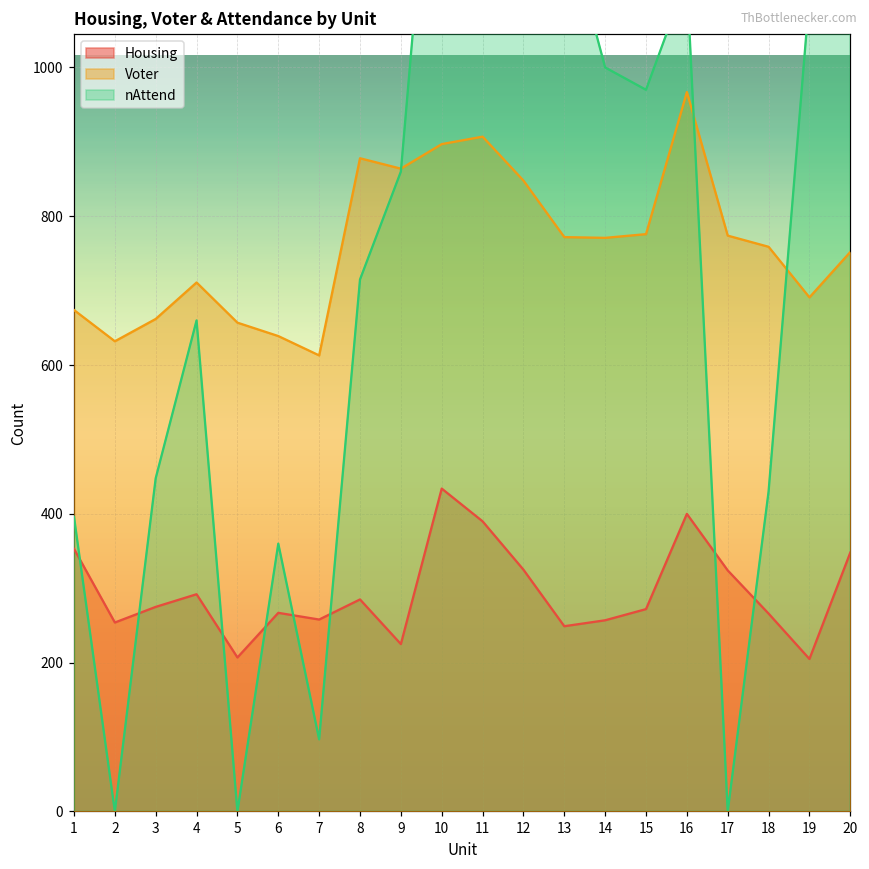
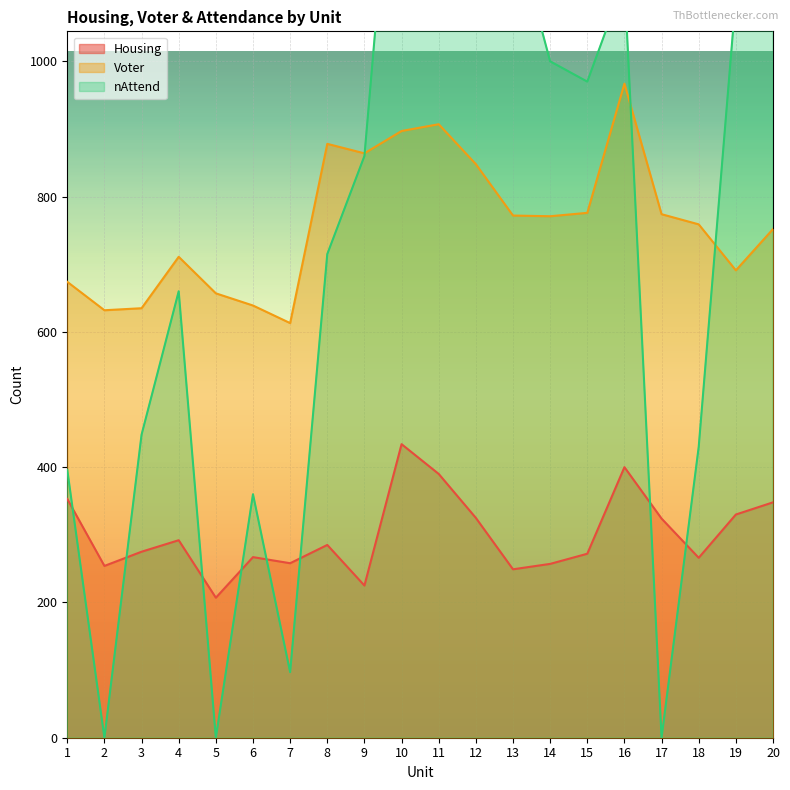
Voter, 3: 660 -> 640
Housing, 19: 210 -> 330
